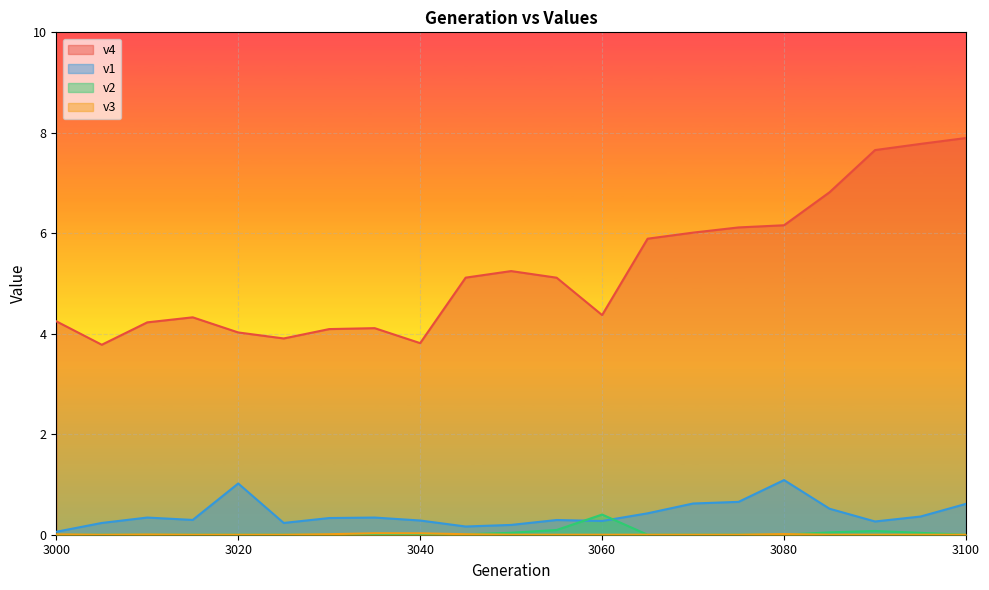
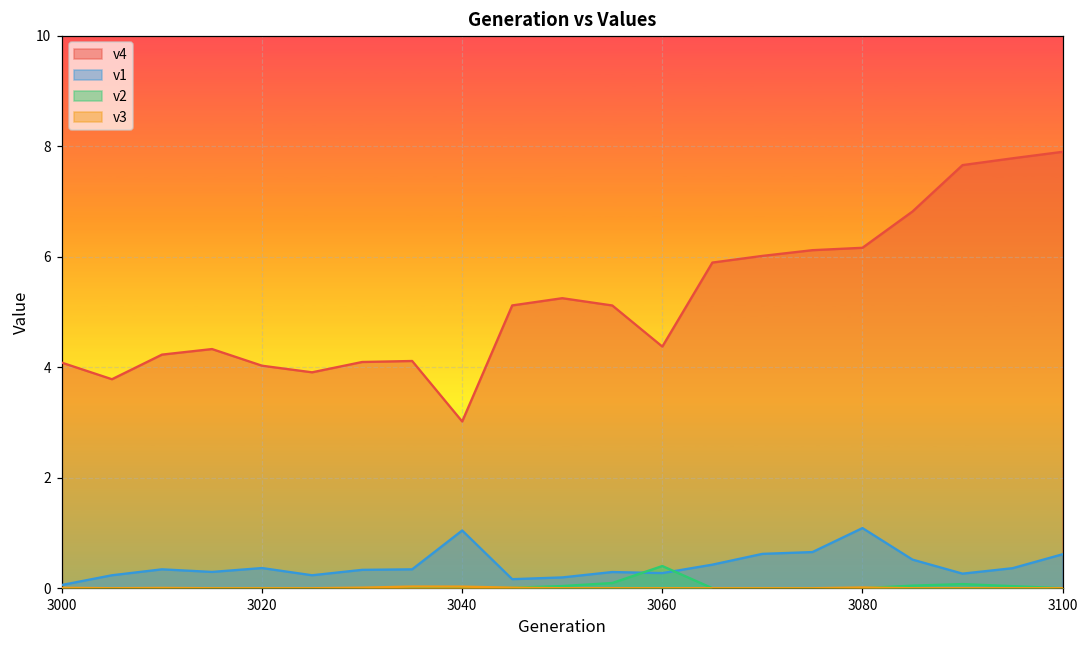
v4, 3000: 4.2 -> 4.1
v1, 3020: 1.0 -> 0.4
v4, 3040: 3.8 -> 3.0
v1, 3040: 0.3 -> 1.0
